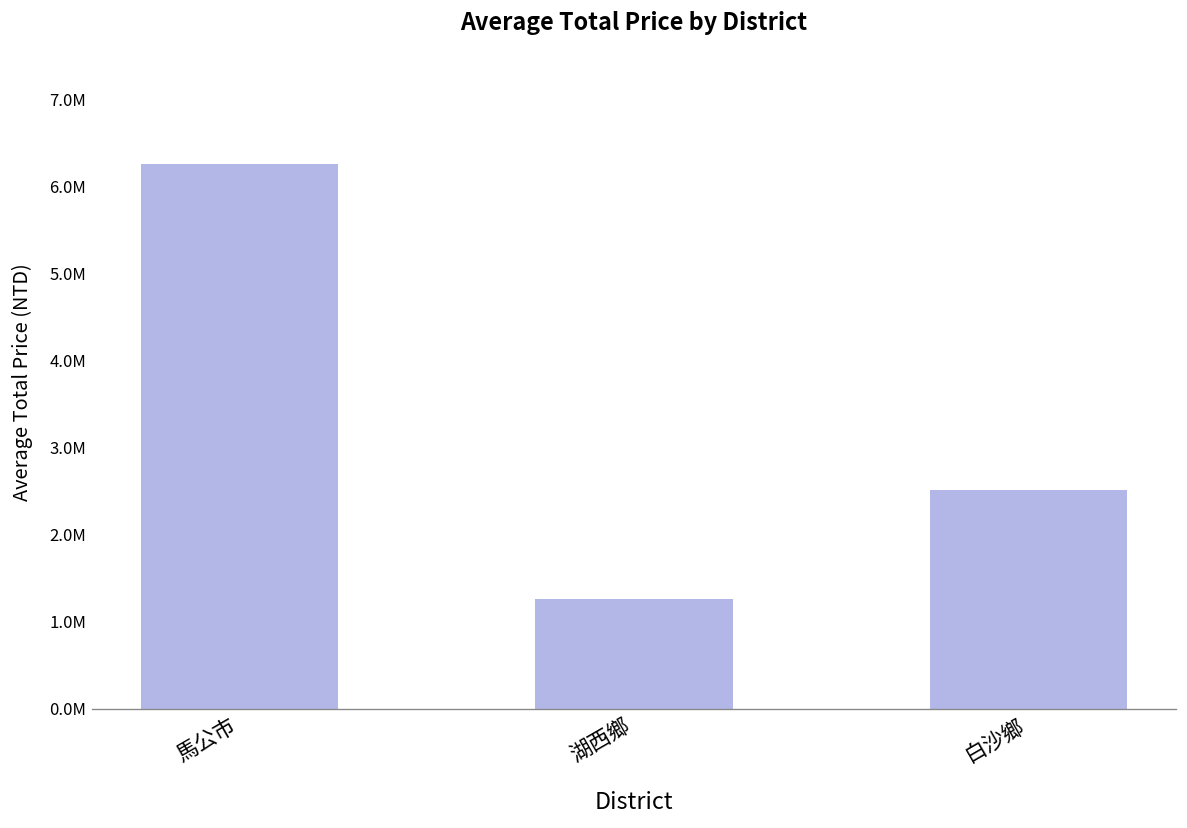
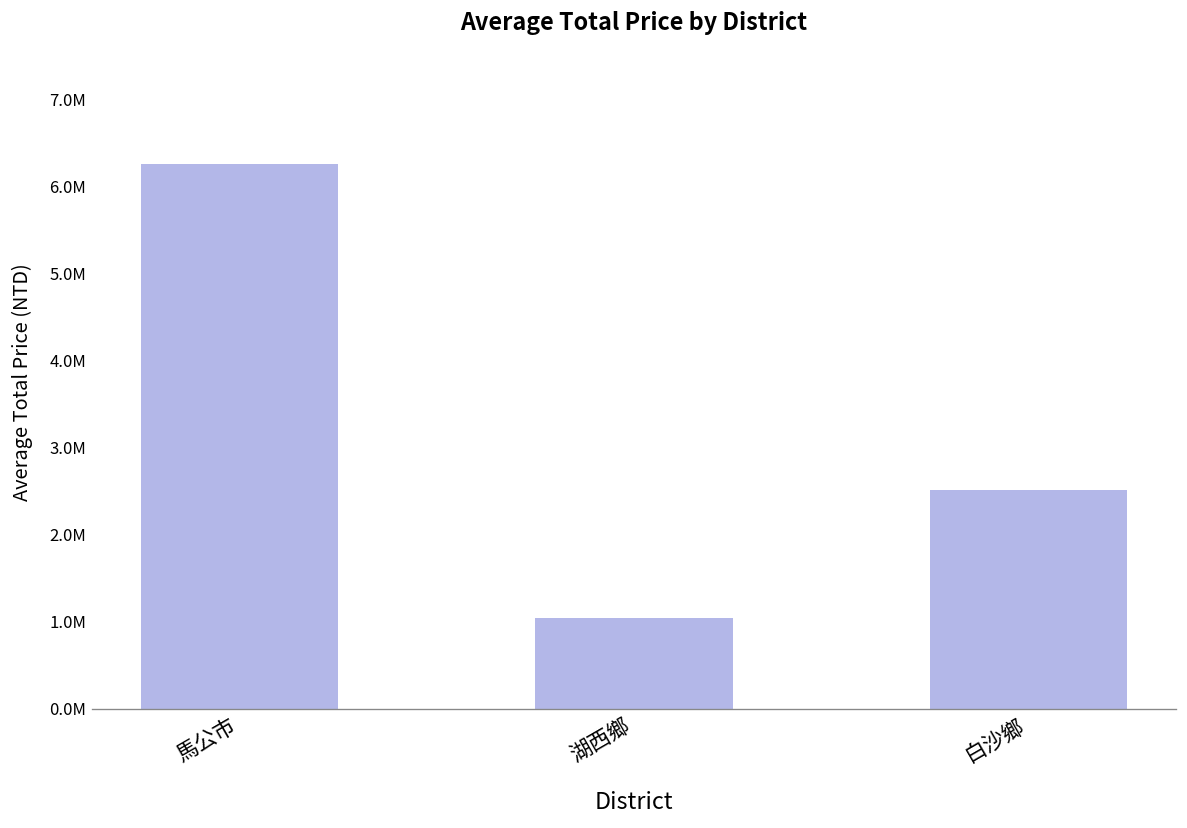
湖西鄉: 1300000 -> 1000000
